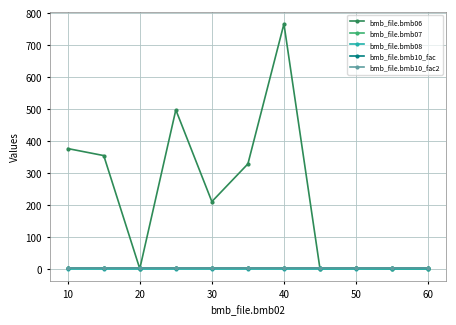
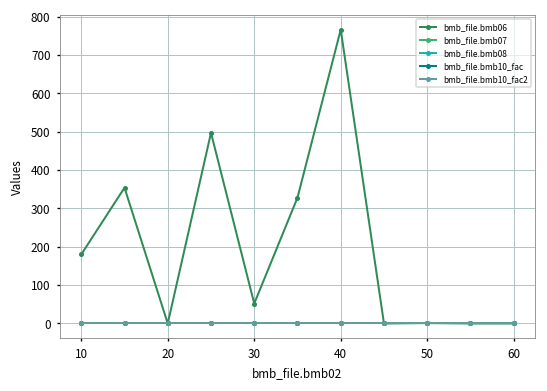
bmb_file.bmb06, 10: 380 -> 180
bmb_file.bmb06, 30: 210 -> 50
